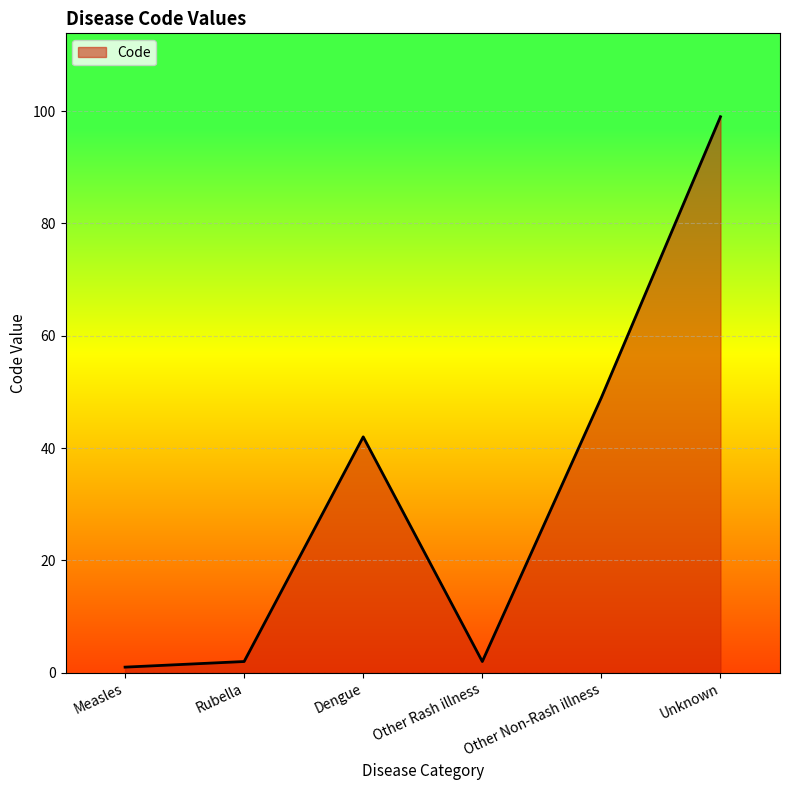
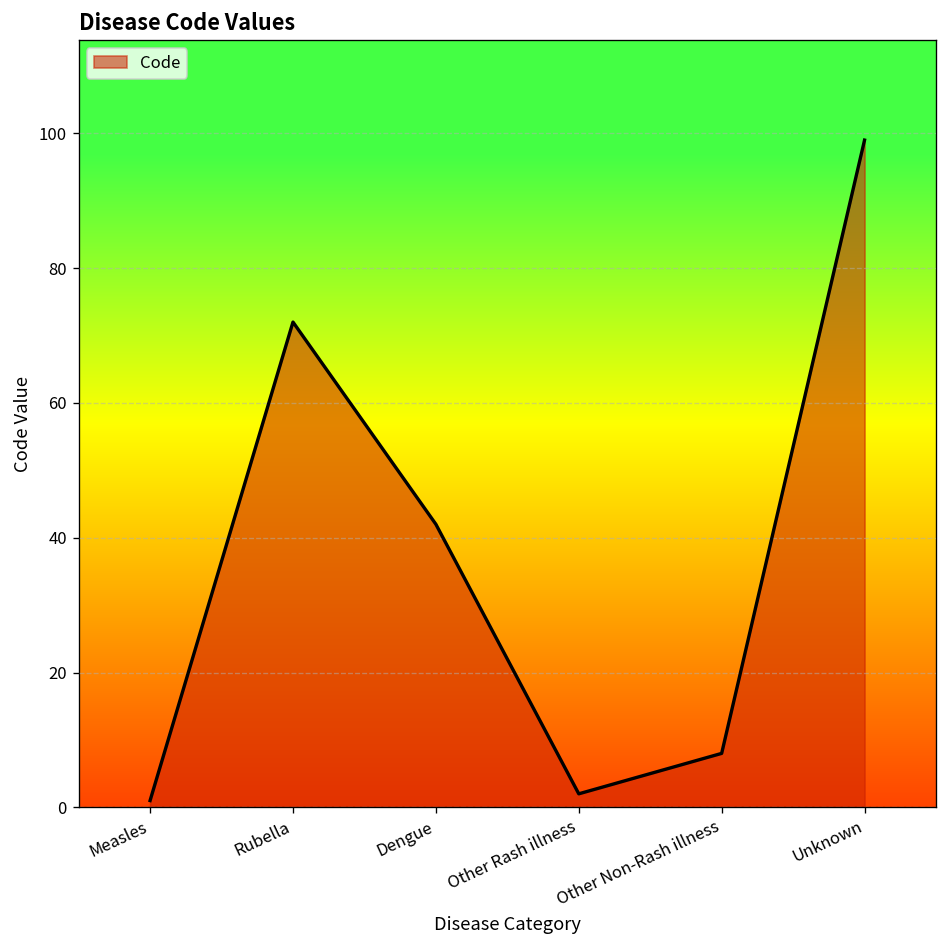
Rubella: 2 -> 72
Other Non-Rash illness: 49 -> 8
